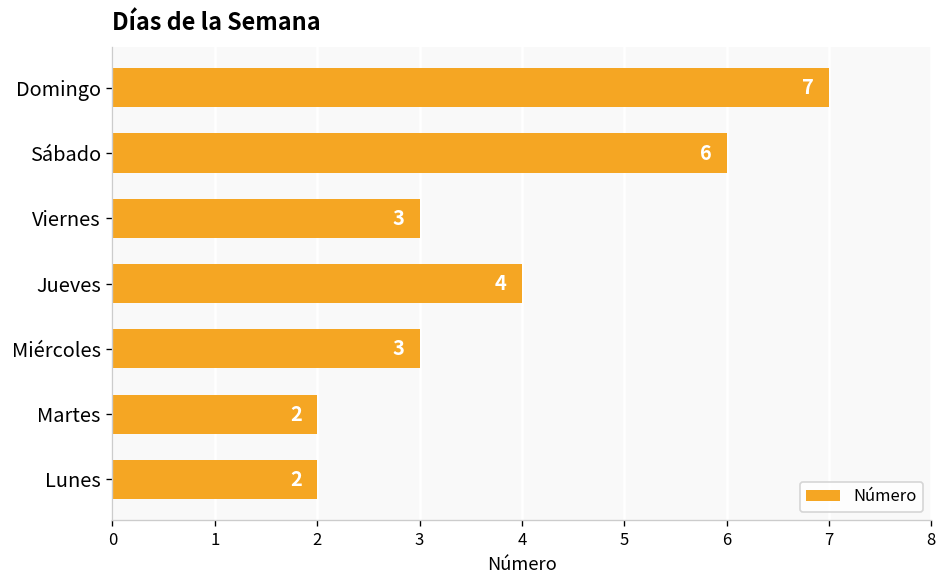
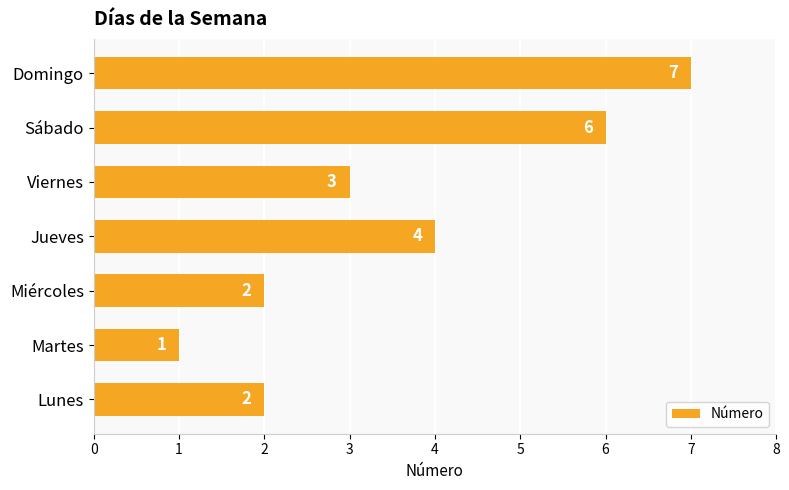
Miércoles: 3 -> 2
Martes: 2 -> 1
